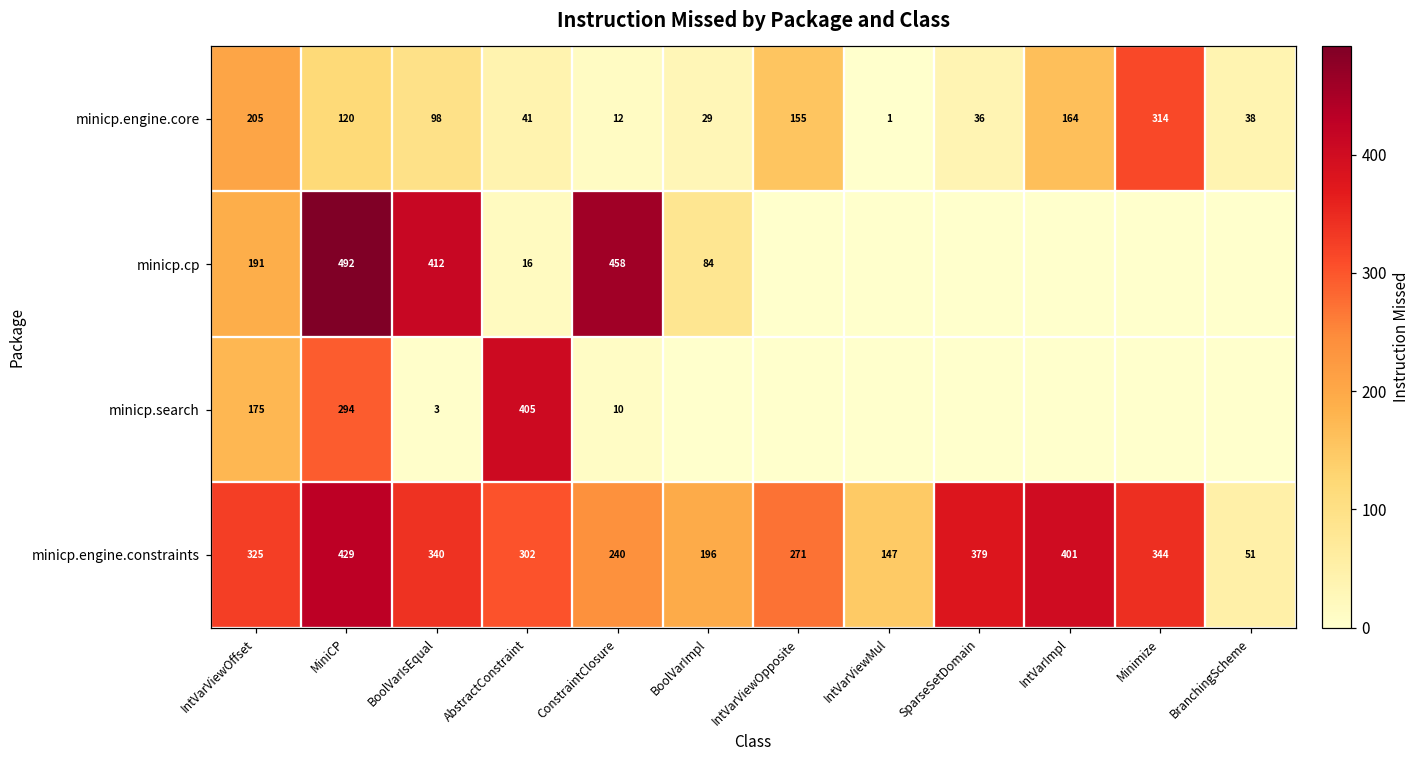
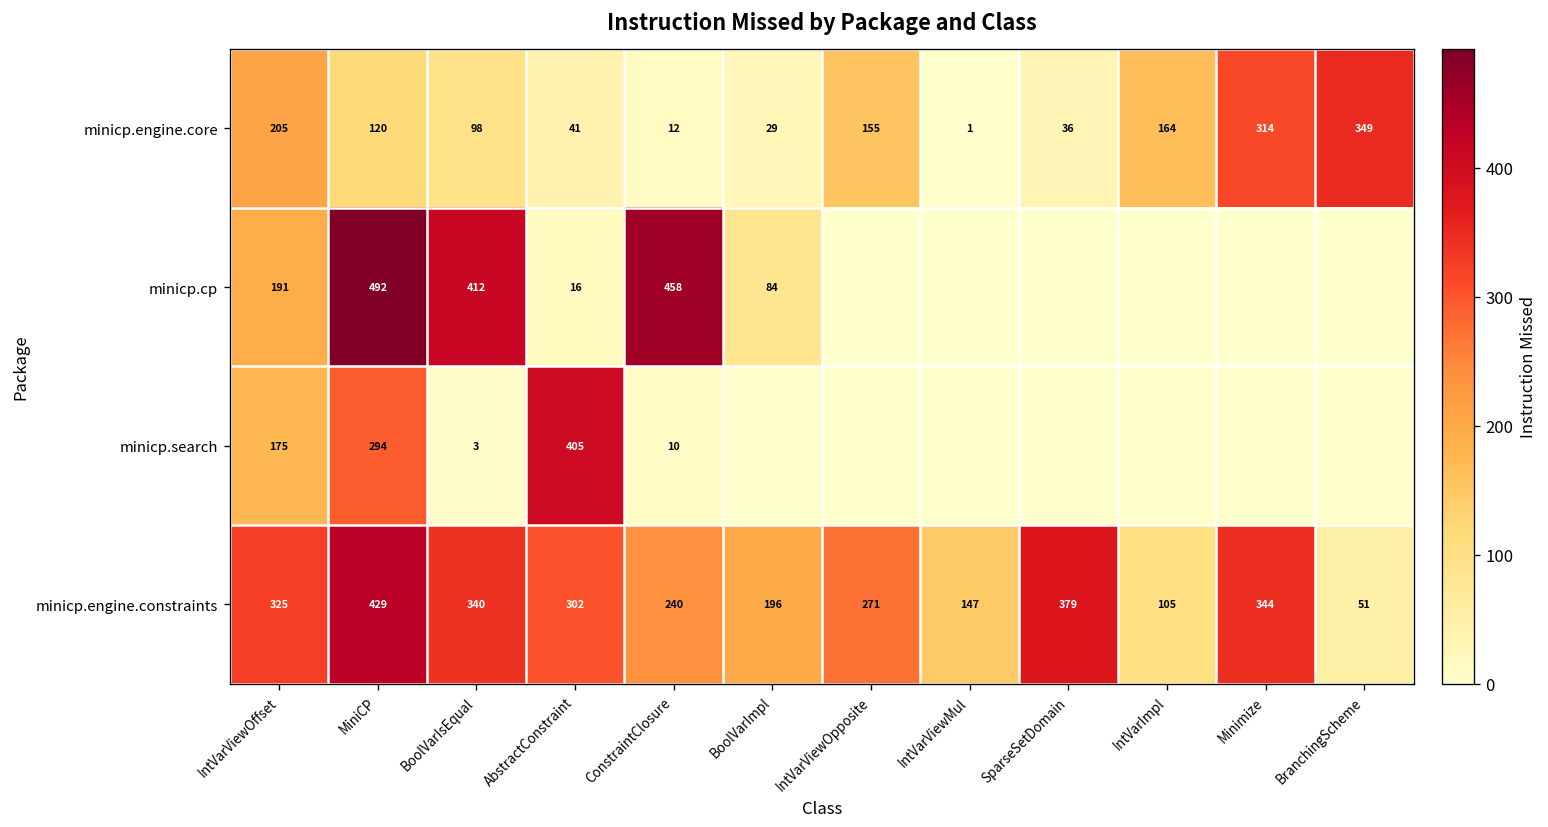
minicp.engine.core, BranchingScheme: 38 -> 349
minicp.engine.constraints, IntVarImpl: 401 -> 105
